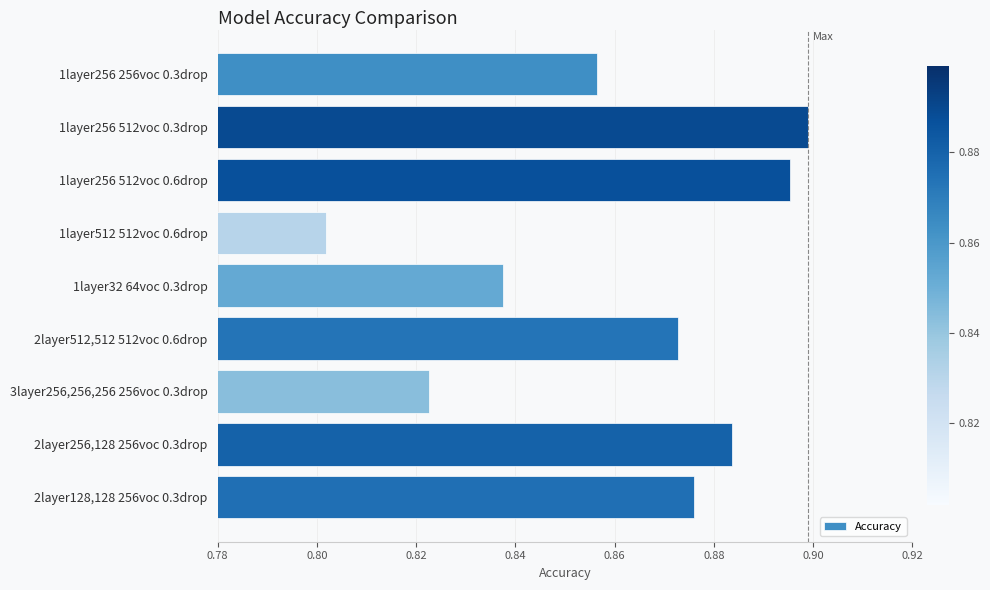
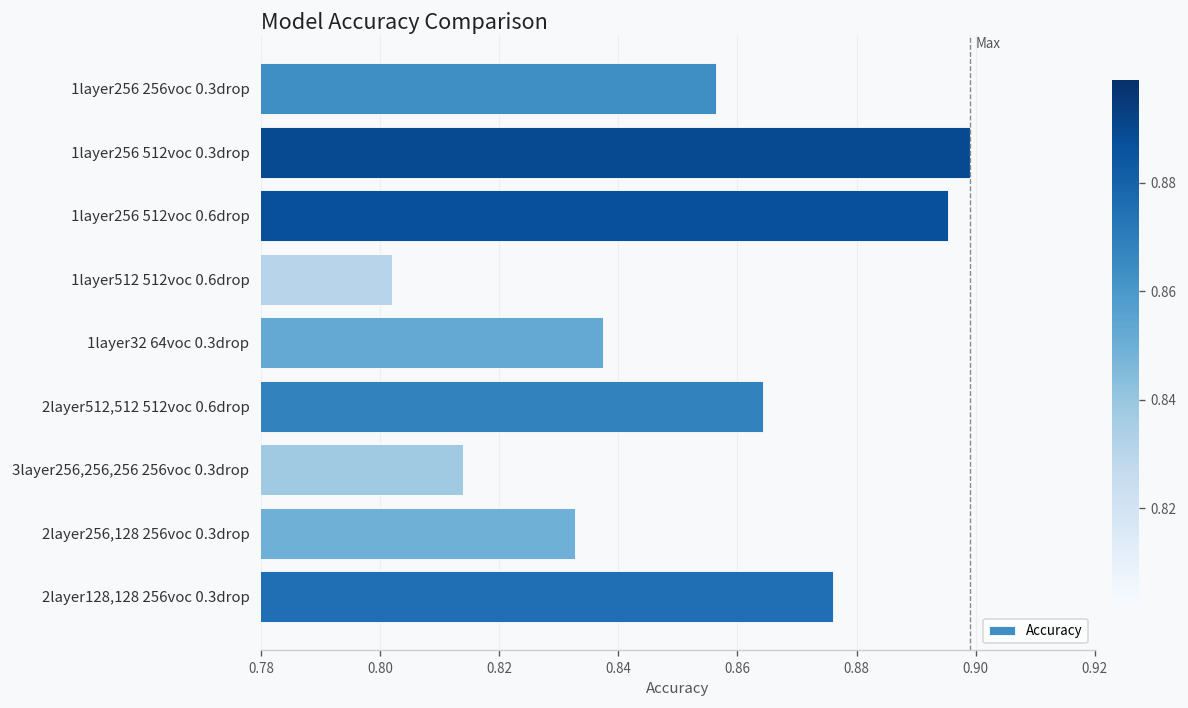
2layer512,512 512voc 0.6drop: 0.873 -> 0.864
3layer256,256,256 256voc 0.3drop: 0.823 -> 0.814
2layer256,128 256voc 0.3drop: 0.884 -> 0.833
